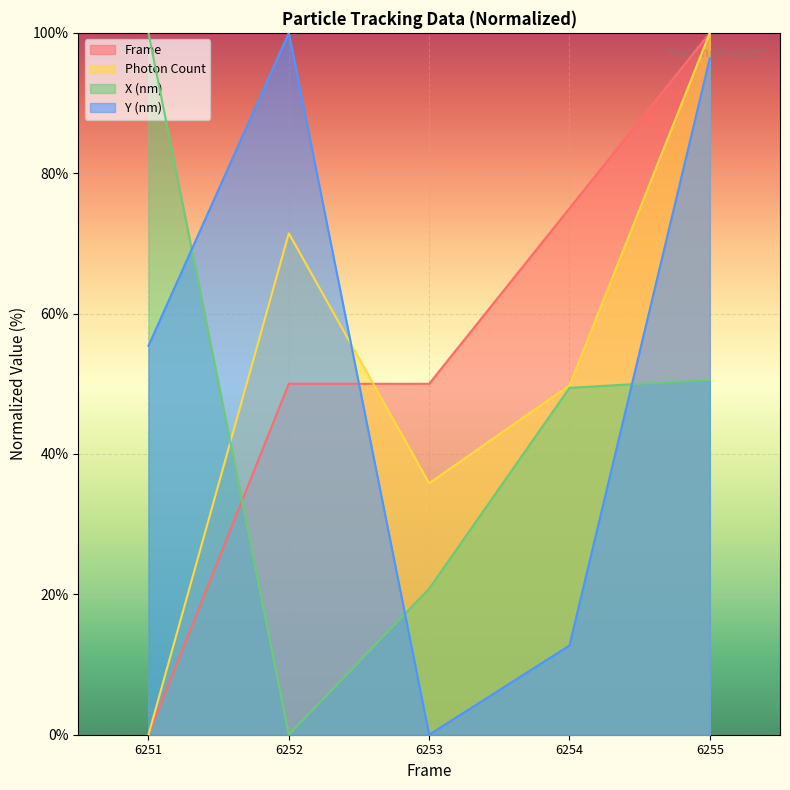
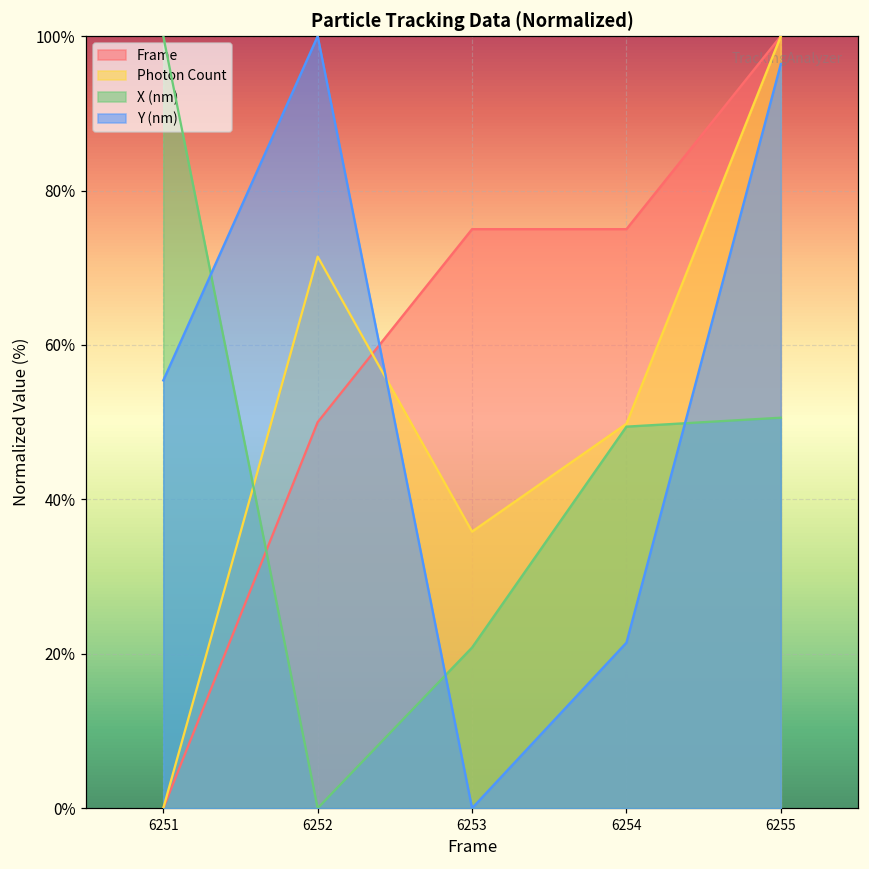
Frame, 6253: 50% -> 75%
Y (nm), 6254: 13% -> 21%
